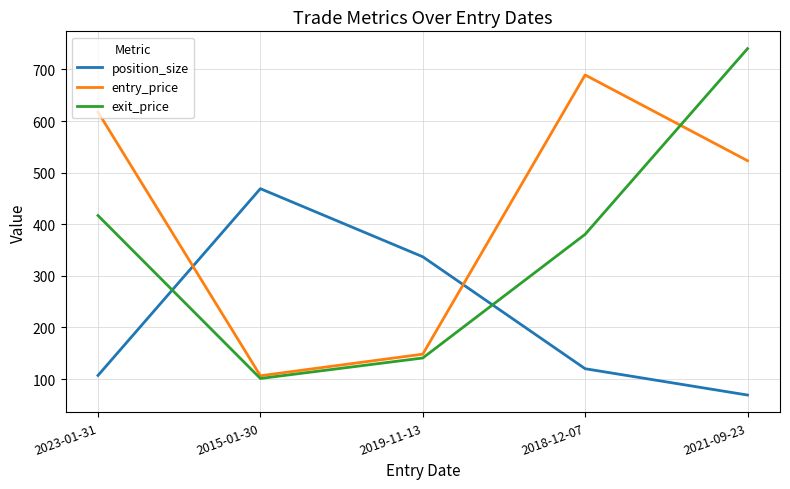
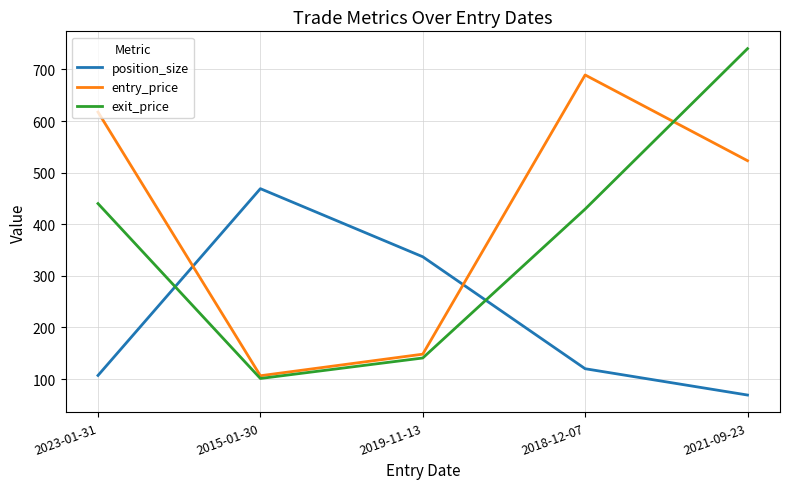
exit_price, 2023-01-31: 420 -> 440
exit_price, 2018-12-07: 380 -> 430
